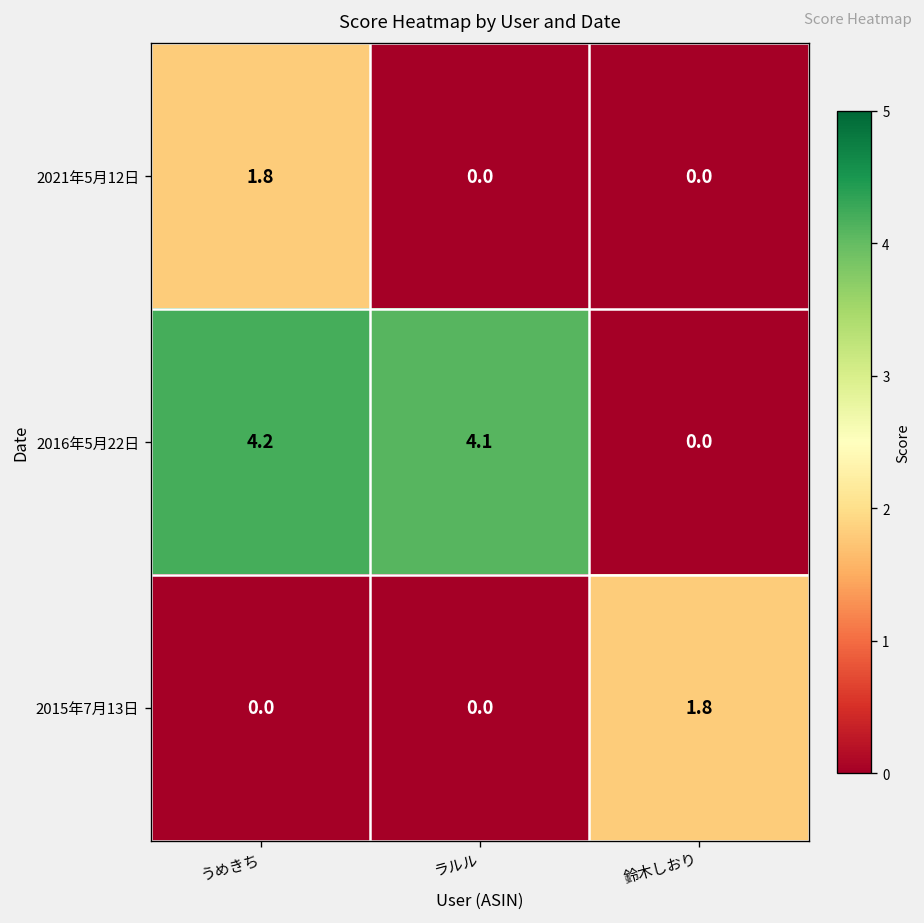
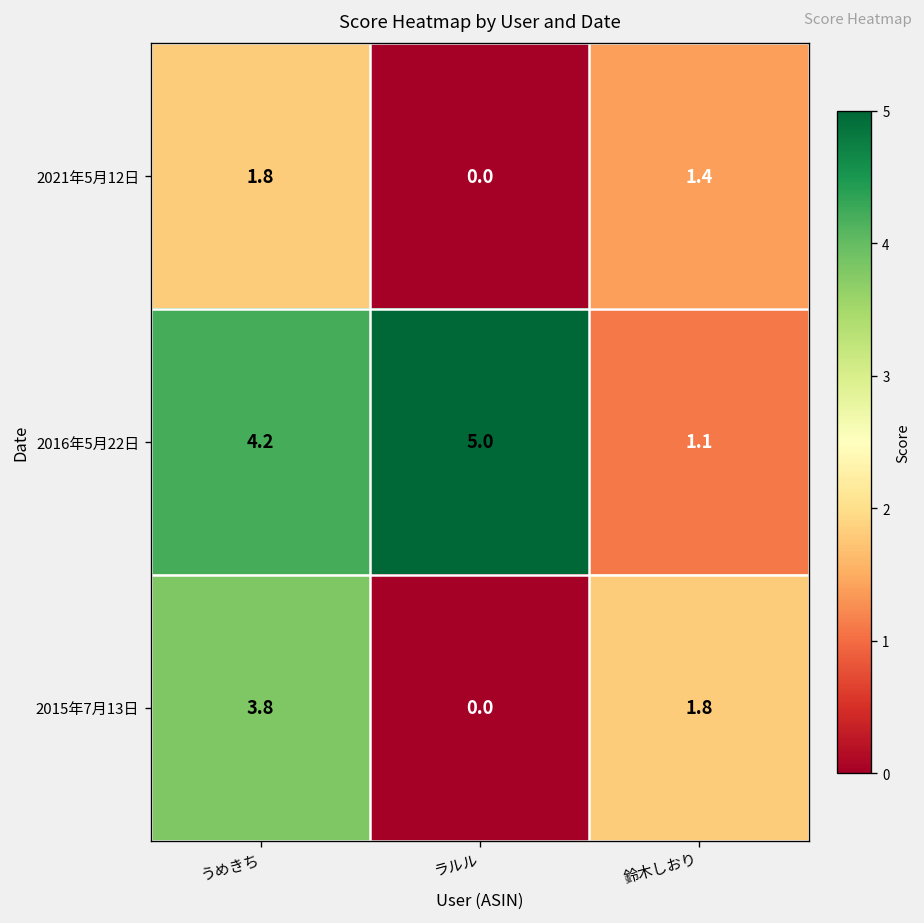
2021年5月12日, 鈴木しおり: 0.0 -> 1.4
2016年5月22日, ラルル: 4.1 -> 5.0
2016年5月22日, 鈴木しおり: 0.0 -> 1.1
2015年7月13日, うめきち: 0.0 -> 3.8
